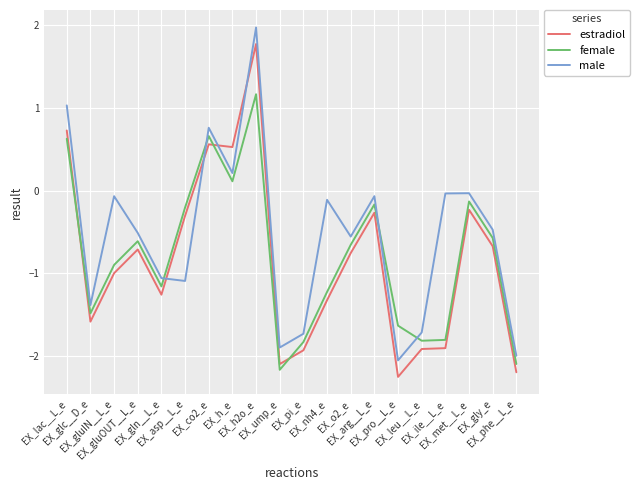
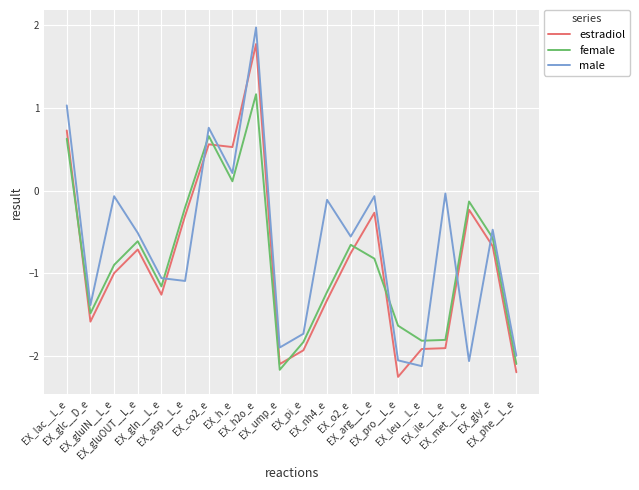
female, EX_arg__L_e: -0.2 -> -0.8
male, EX_leu__L_e: -1.7 -> -2.1
male, EX_met__L_e: 0.0 -> -2.1
